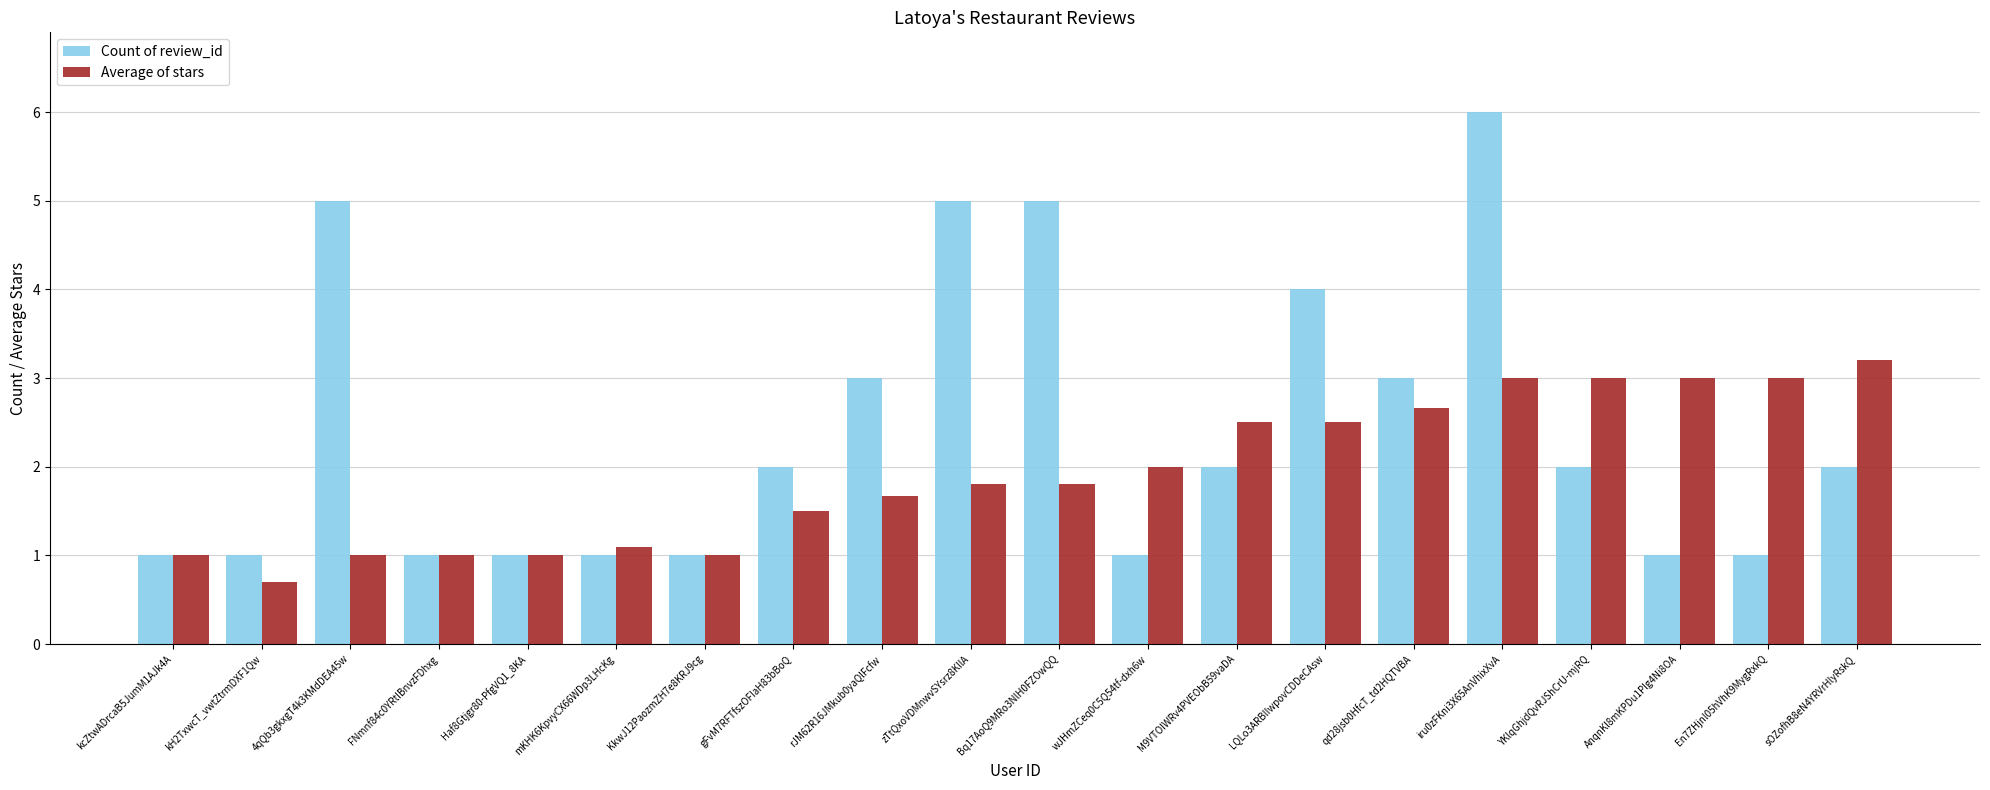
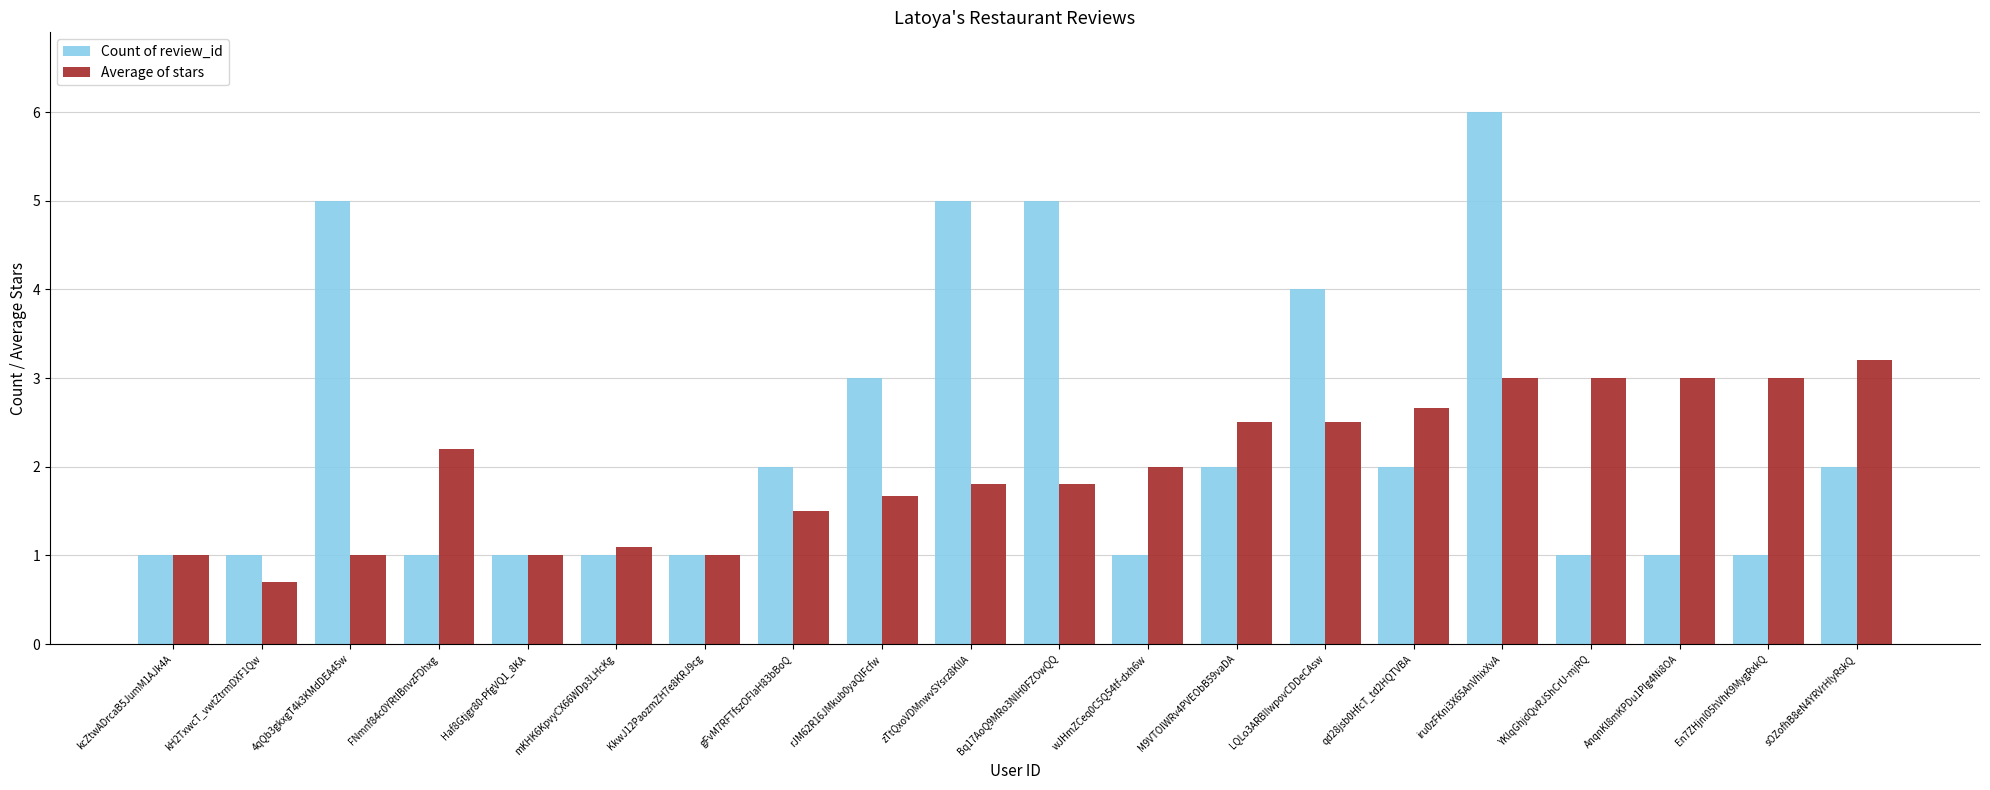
Average of stars, FNmnf84c0YRtIBnvzFDhxg: 1.0 -> 2.2
Count of review_id, qd28jsb0HfcT_td2HQTVBA: 3 -> 2
Count of review_id, YKlqGhjdQvRJShCrU-mjRQ: 2 -> 1
